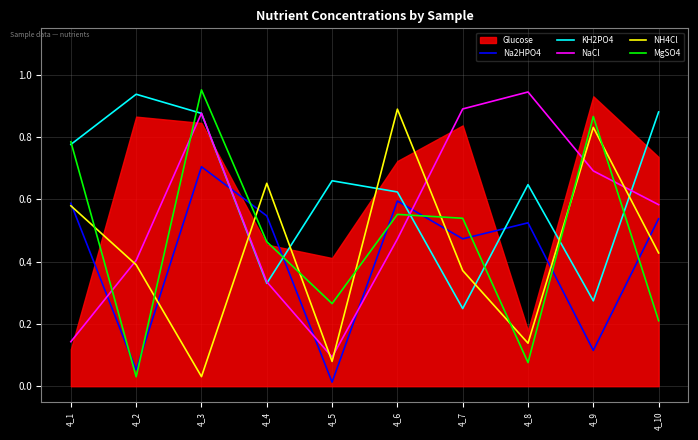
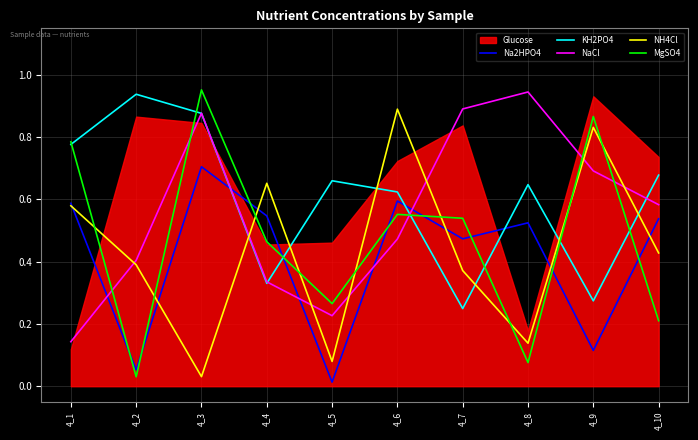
Glucose, 4_5: 0.41 -> 0.46
NaCl, 4_5: 0.09 -> 0.23
KH2PO4, 4_10: 0.88 -> 0.68
